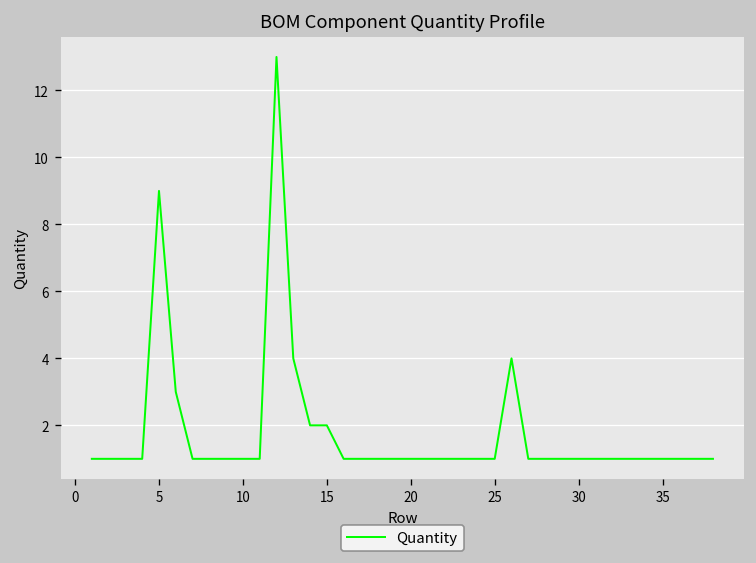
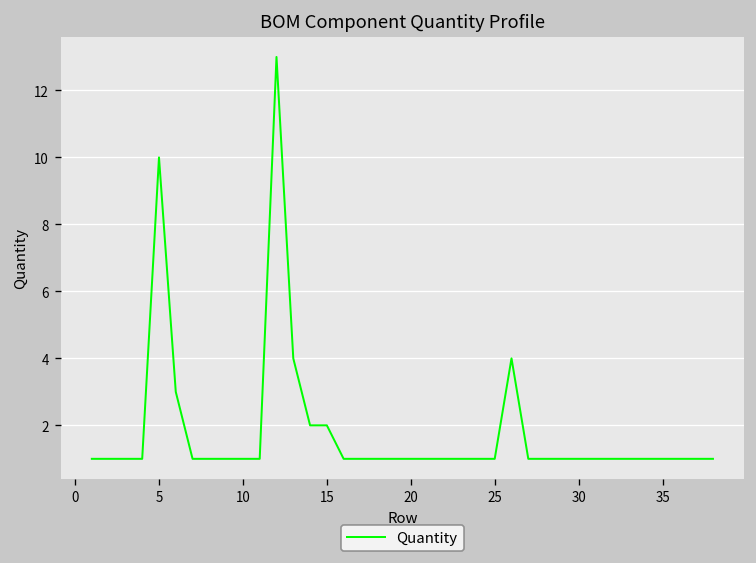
5: 9 -> 10
